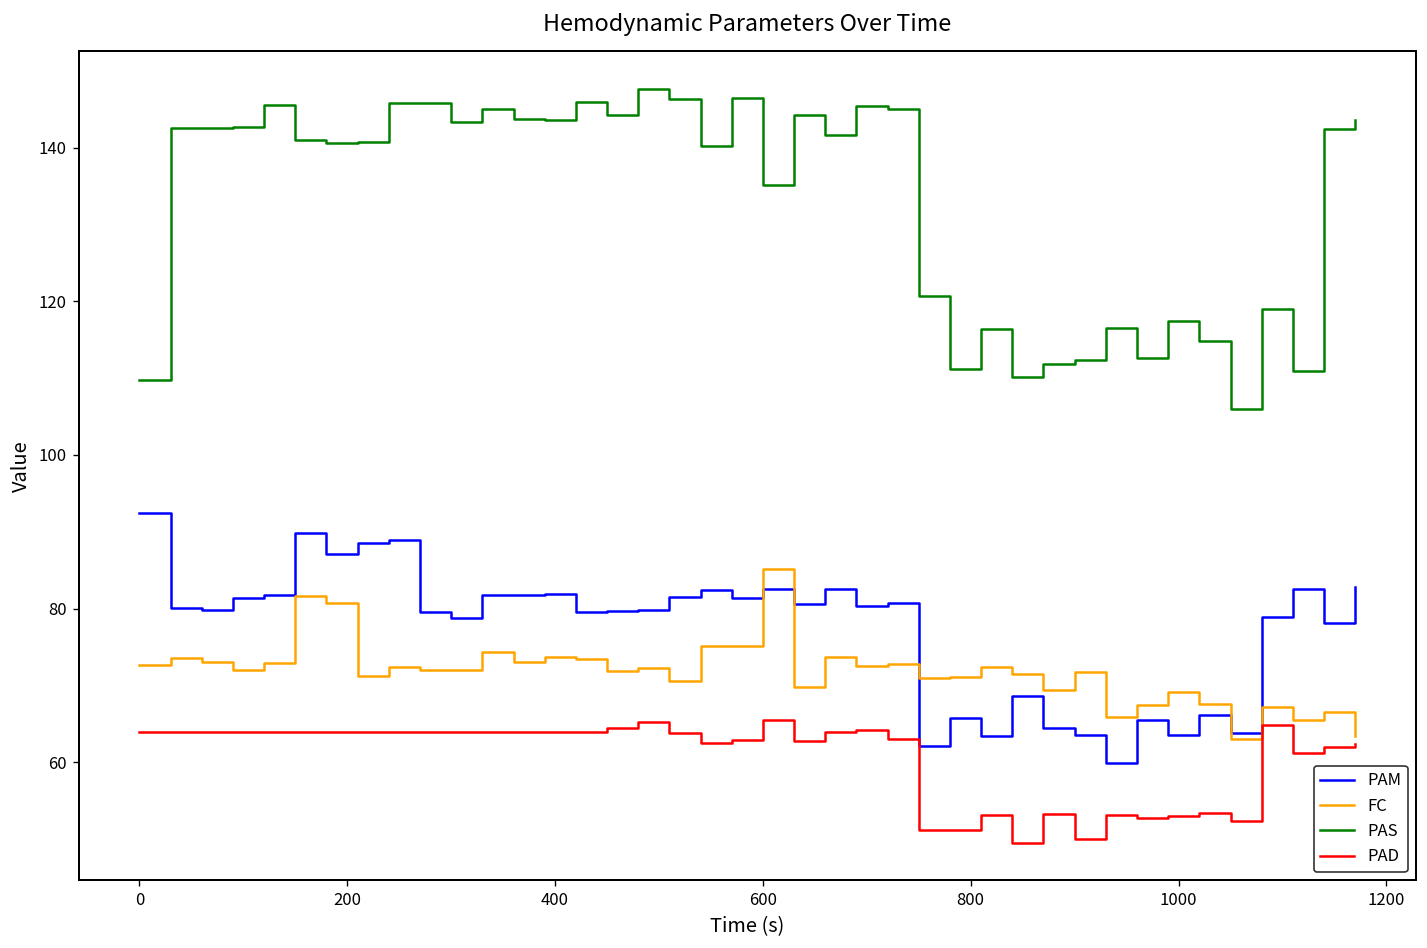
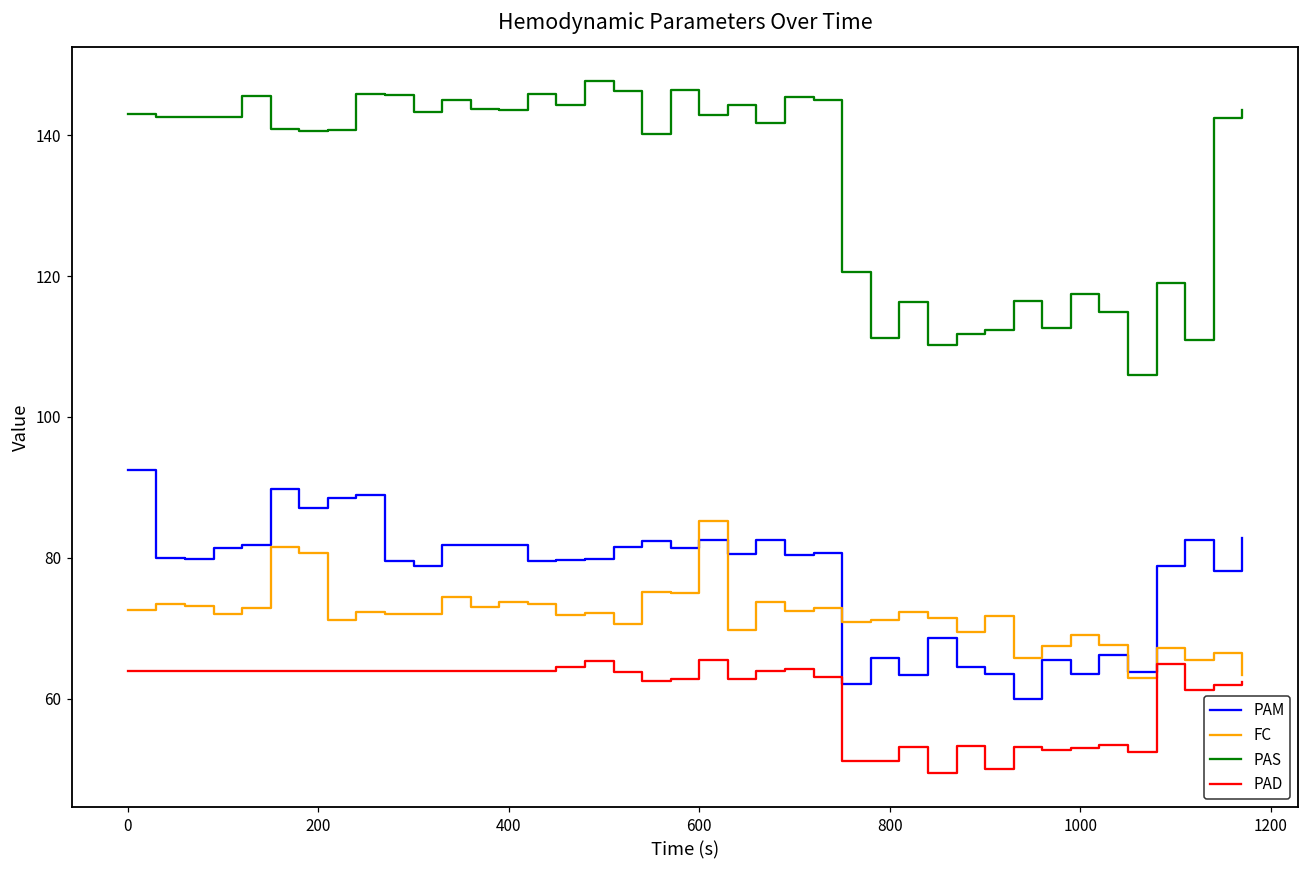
PAS, 0: 110 -> 143
PAS, 600: 135 -> 143
